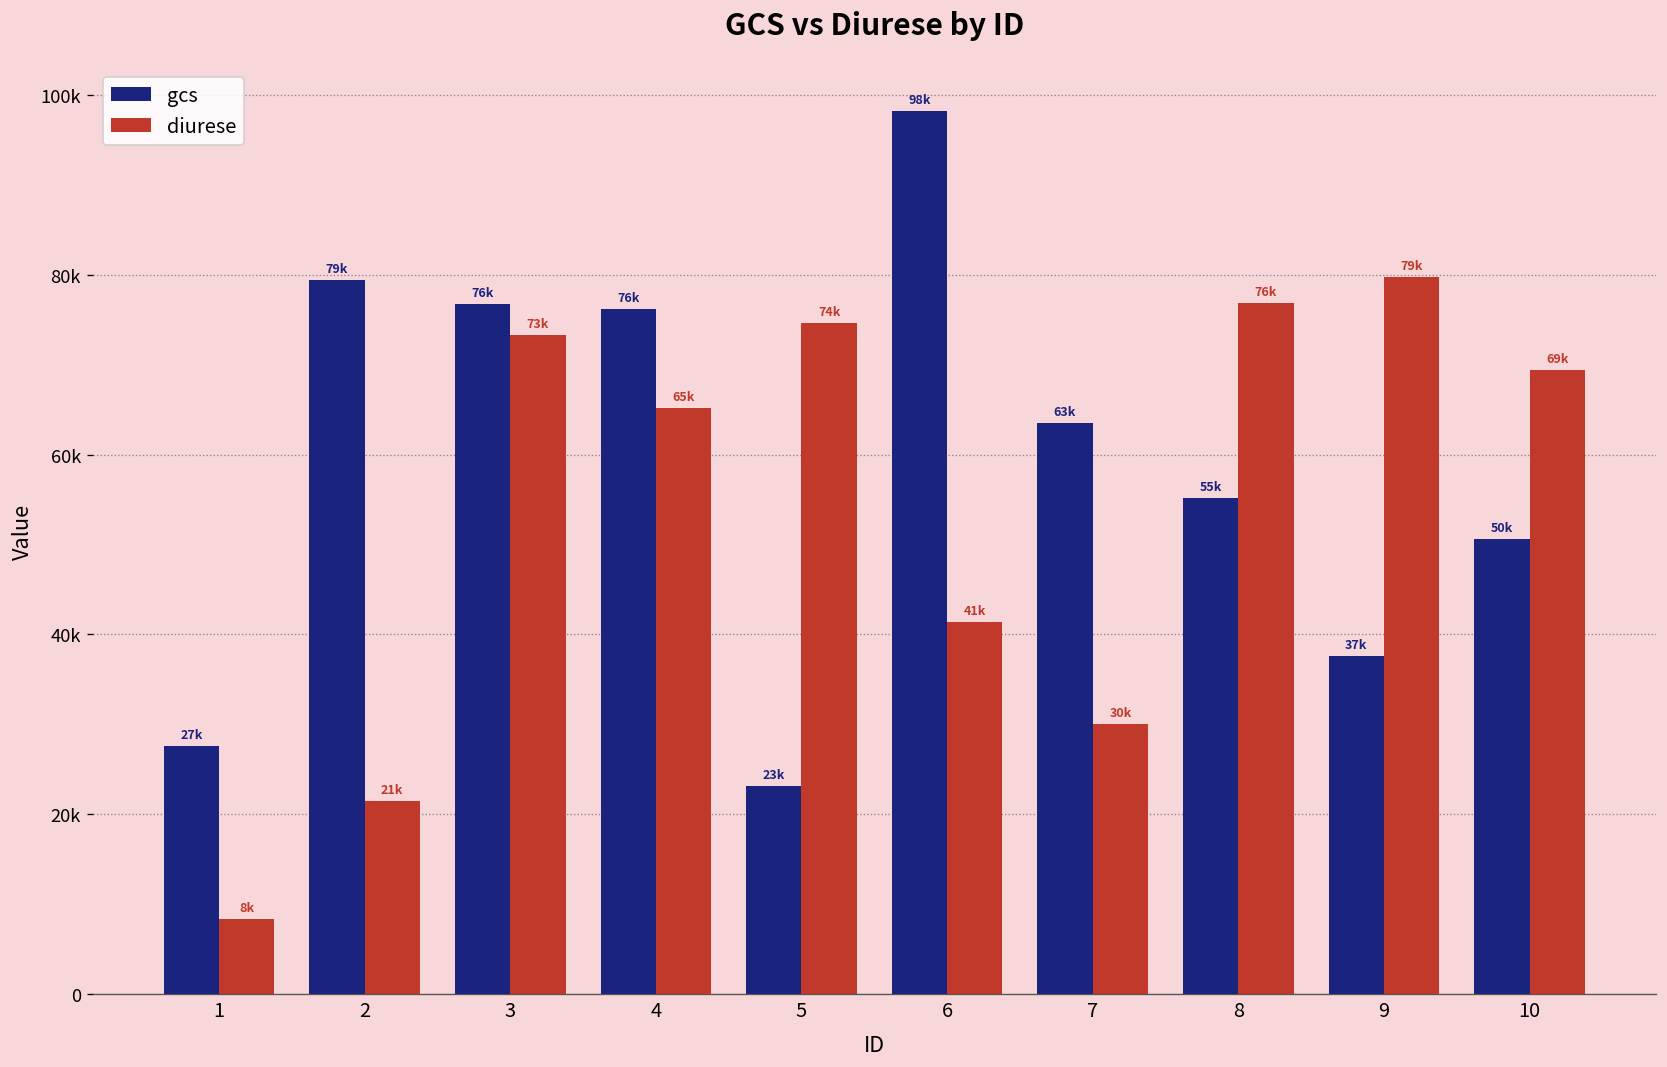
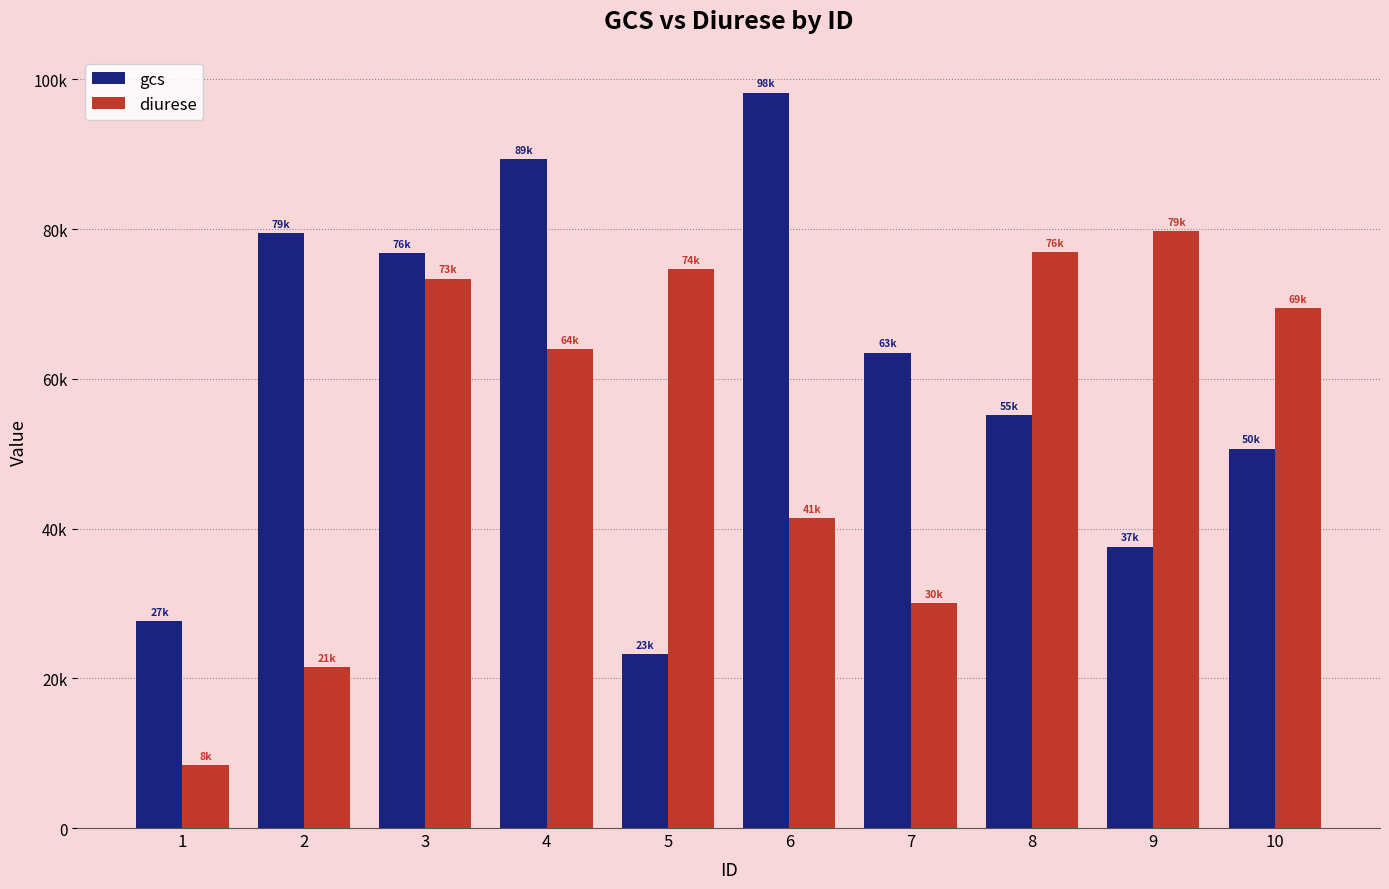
gcs, 4: 76k -> 89k
diurese, 4: 65k -> 64k
